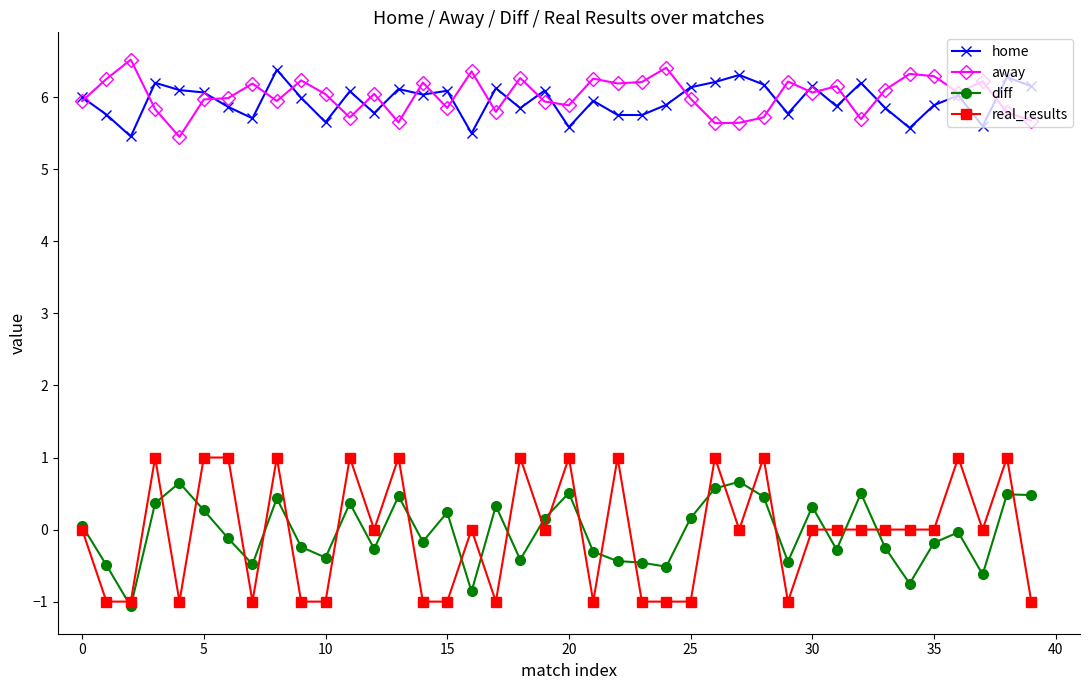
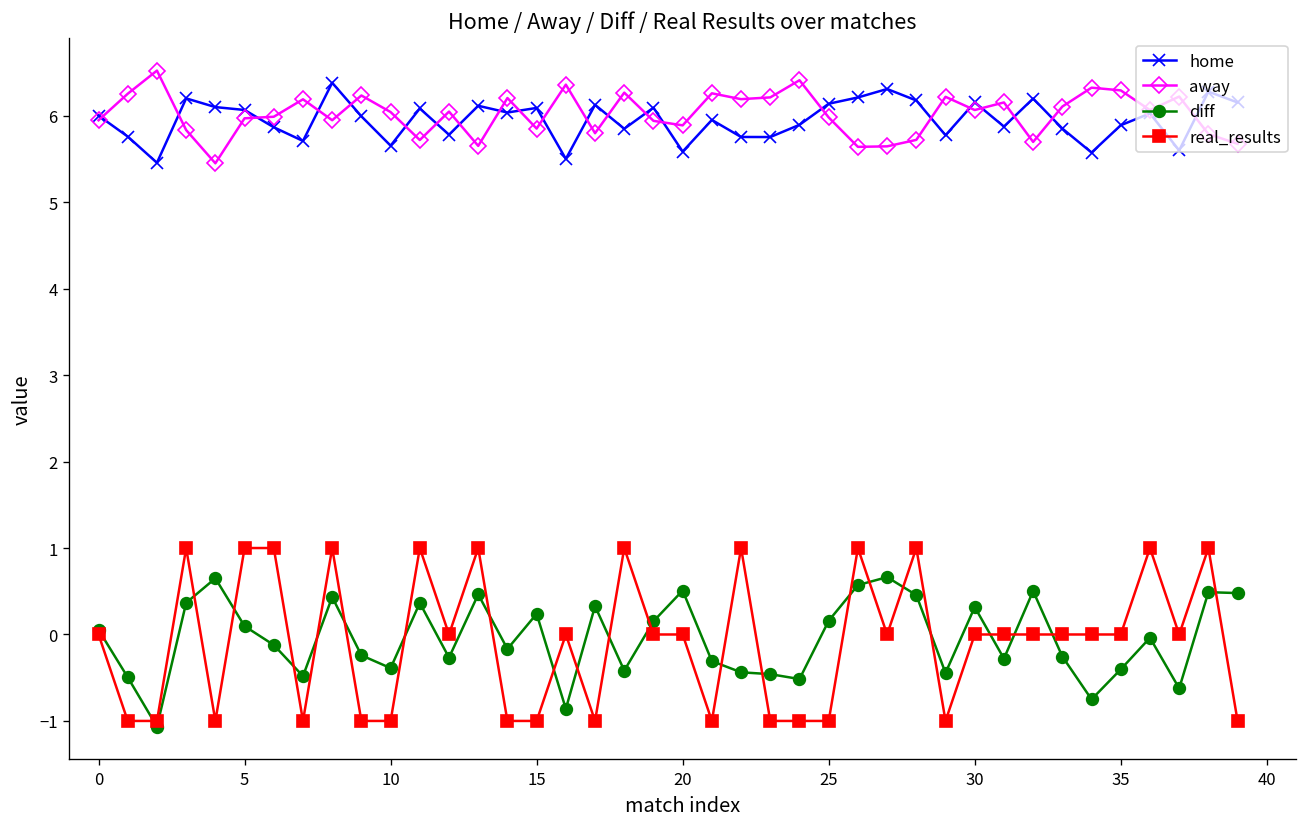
diff, 5: 0.3 -> 0.1
real_results, 20: 1 -> 0
diff, 35: -0.2 -> -0.4
